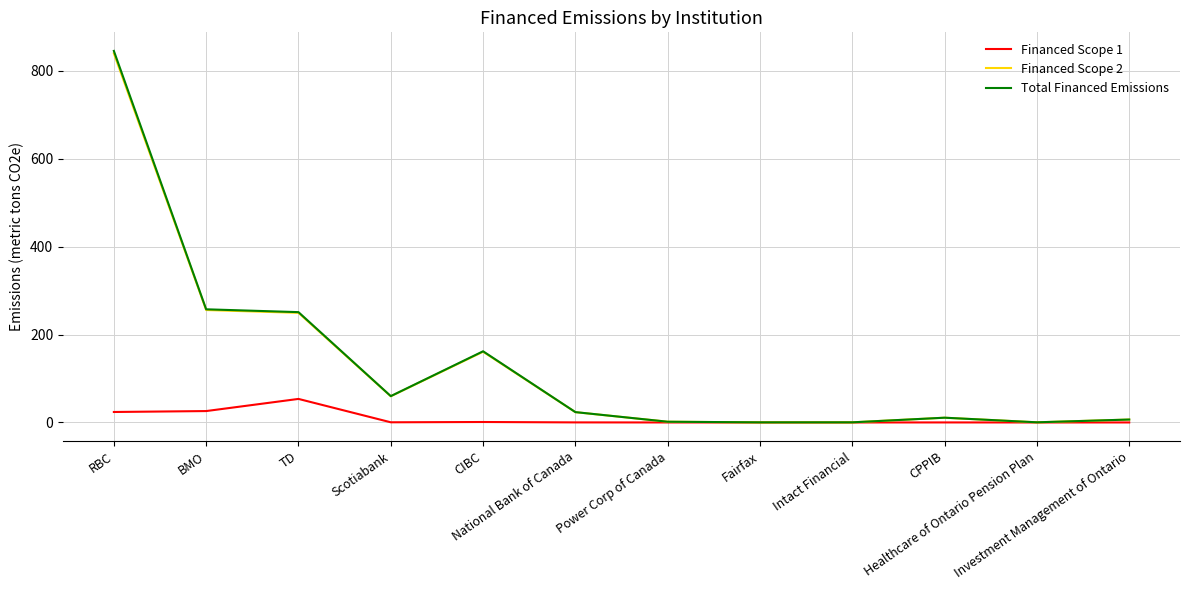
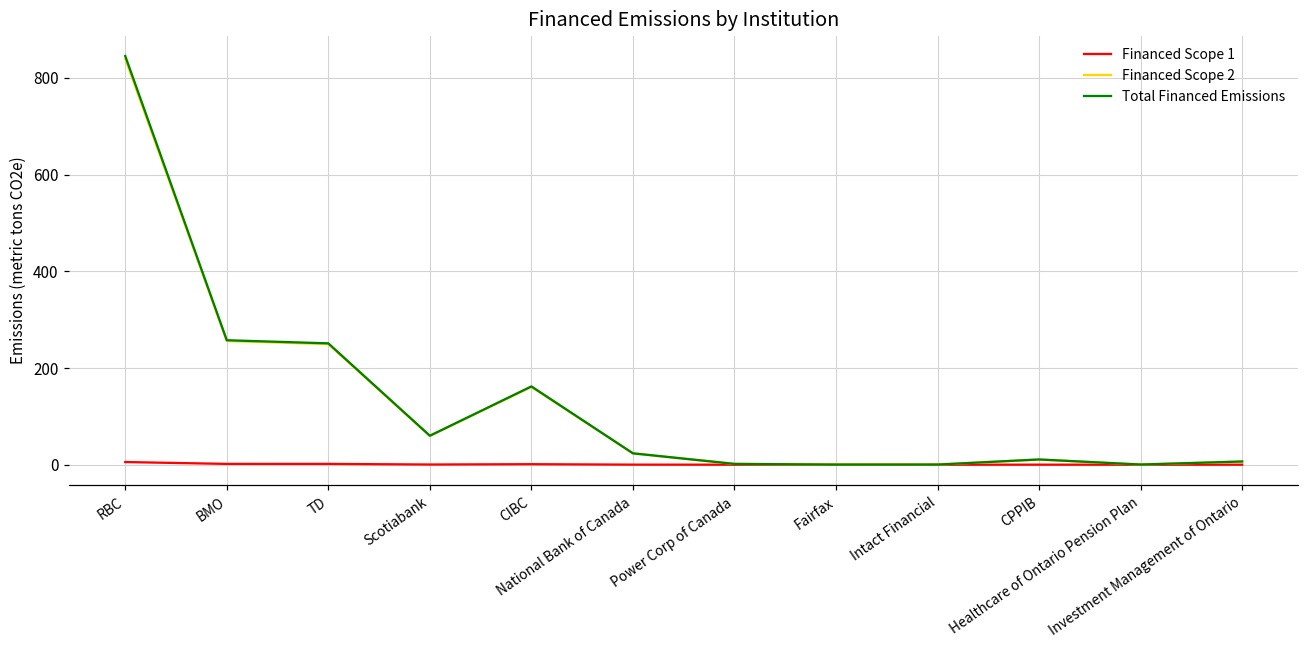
Financed Scope 1, RBC: 20 -> 10
Financed Scope 1, BMO: 30 -> 0
Financed Scope 1, TD: 50 -> 0
